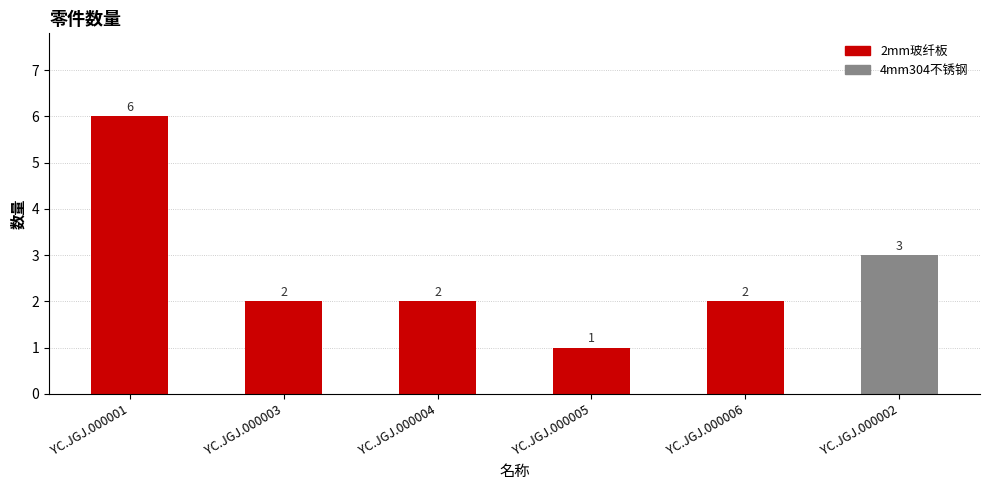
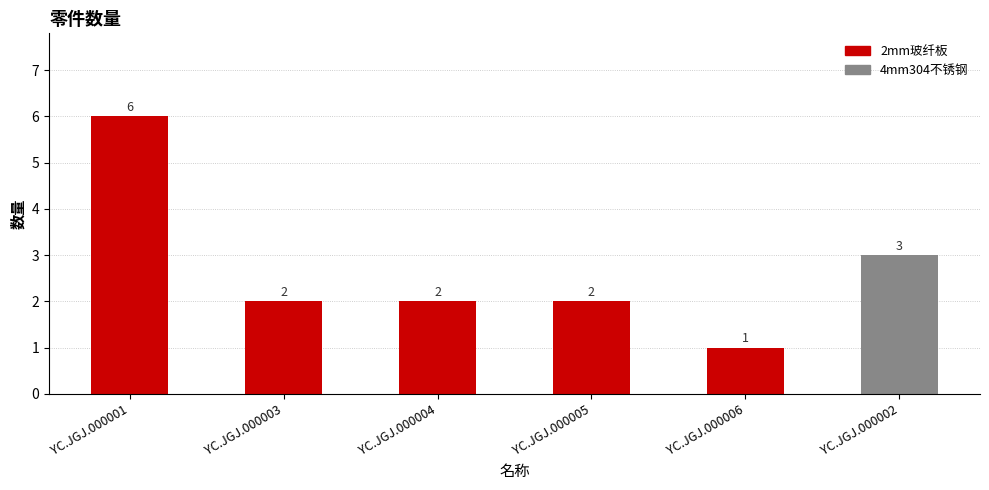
YC.JGJ.000005: 1 -> 2
YC.JGJ.000006: 2 -> 1
